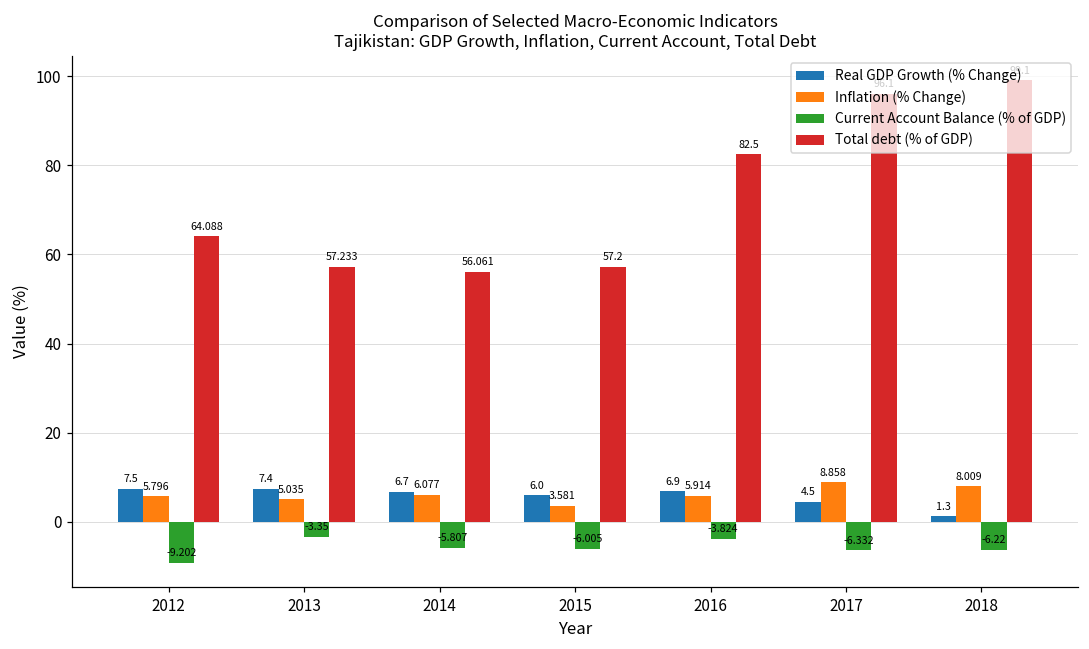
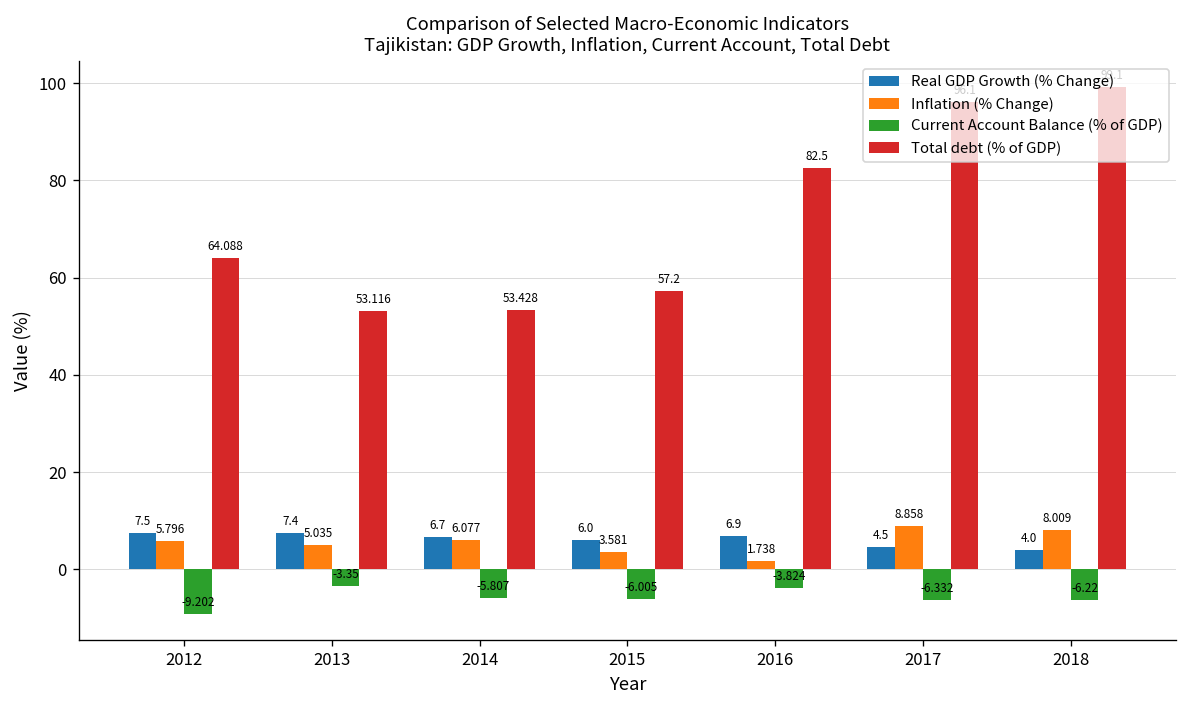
Total debt (% of GDP), 2013: 57.233 -> 53.116
Total debt (% of GDP), 2014: 56.061 -> 53.428
Inflation (% Change), 2016: 5.914 -> 1.738
Real GDP Growth (% Change), 2018: 1.3 -> 4.0
